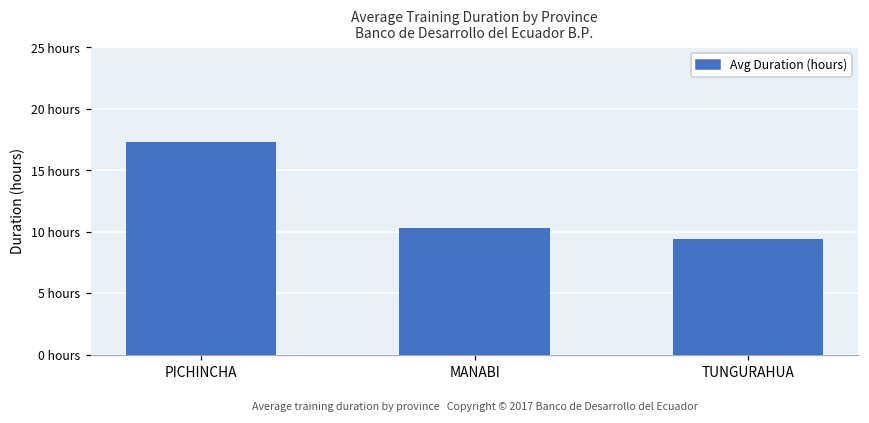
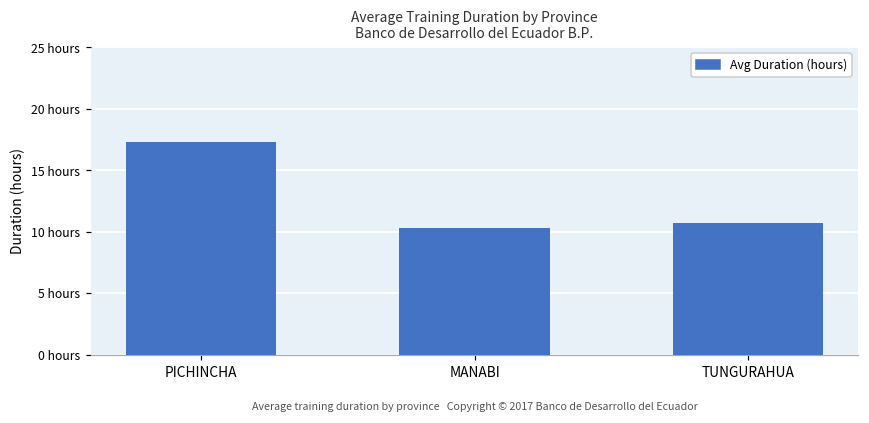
TUNGURAHUA: 9.4 hours -> 10.7 hours
